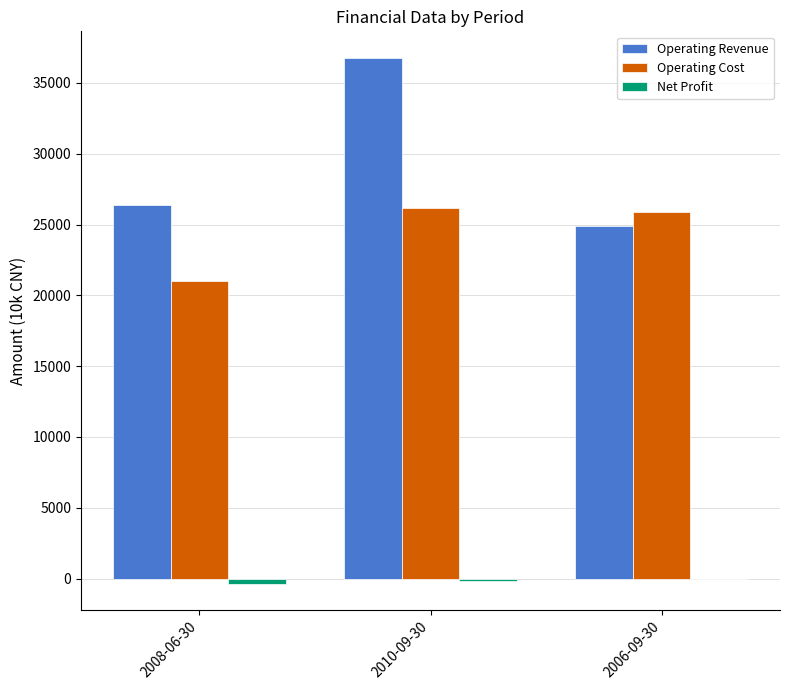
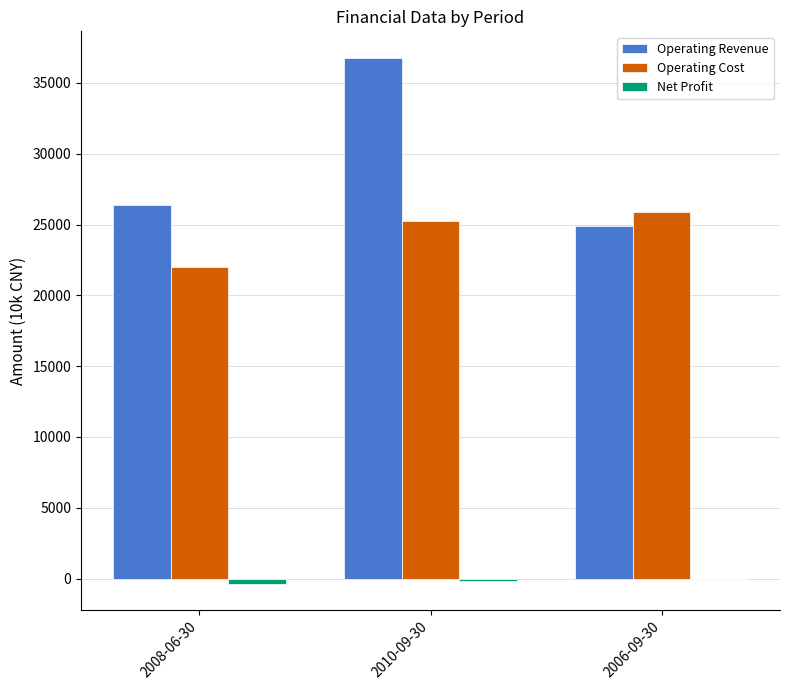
Operating Cost, 2008-06-30: 21000 -> 22000
Operating Cost, 2010-09-30: 26200 -> 25300
